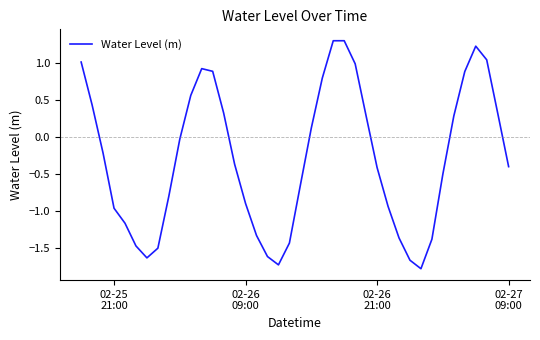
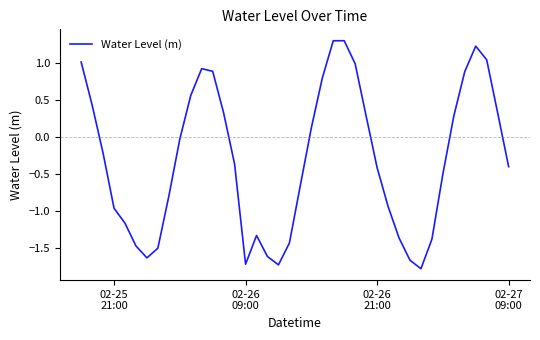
02-26 09:00: -0.9 -> -1.7
